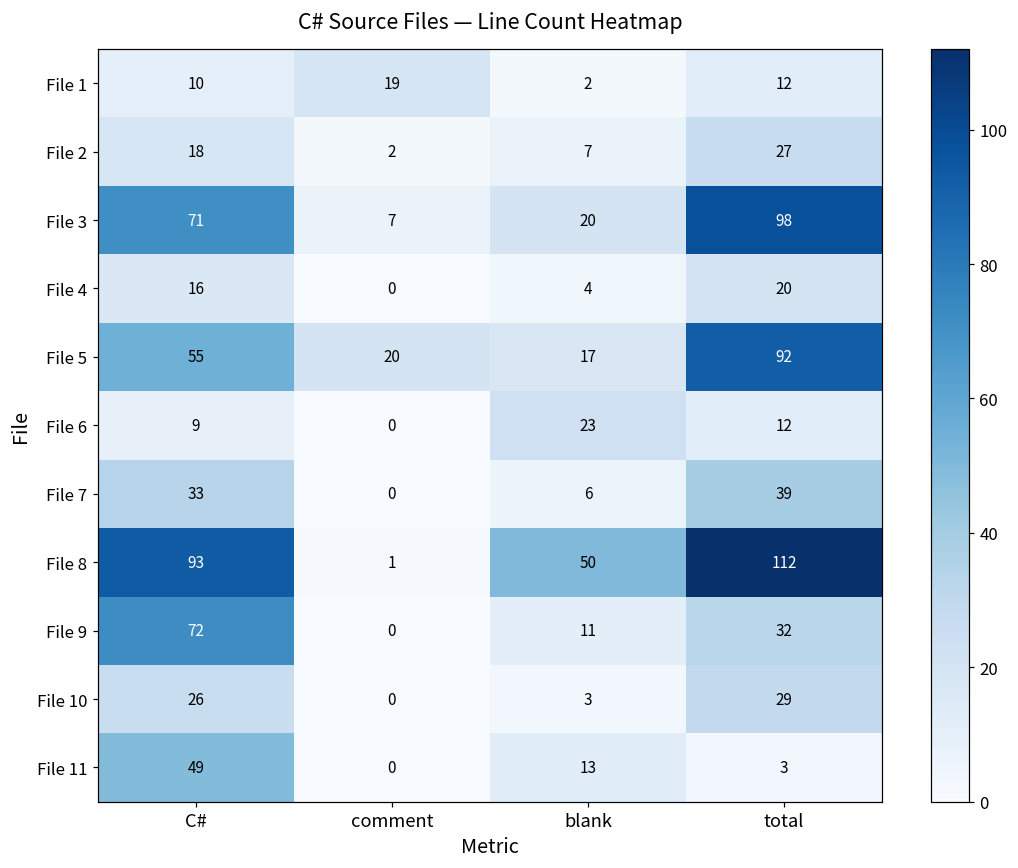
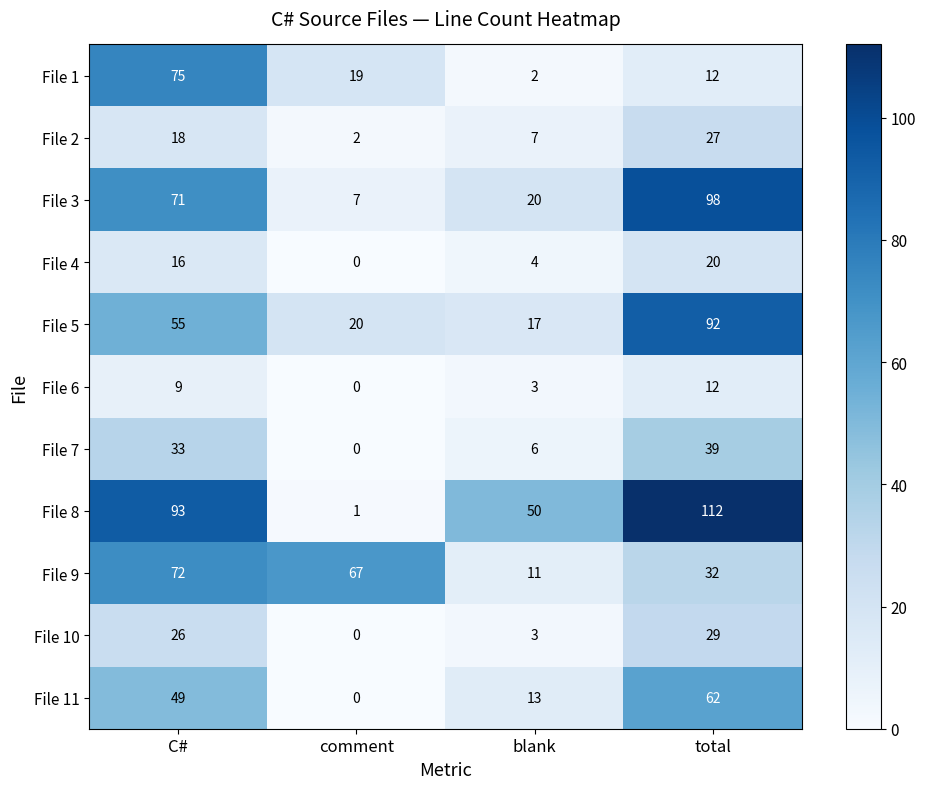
File 1, C#: 10 -> 75
File 6, blank: 23 -> 3
File 9, comment: 0 -> 67
File 11, total: 3 -> 62
